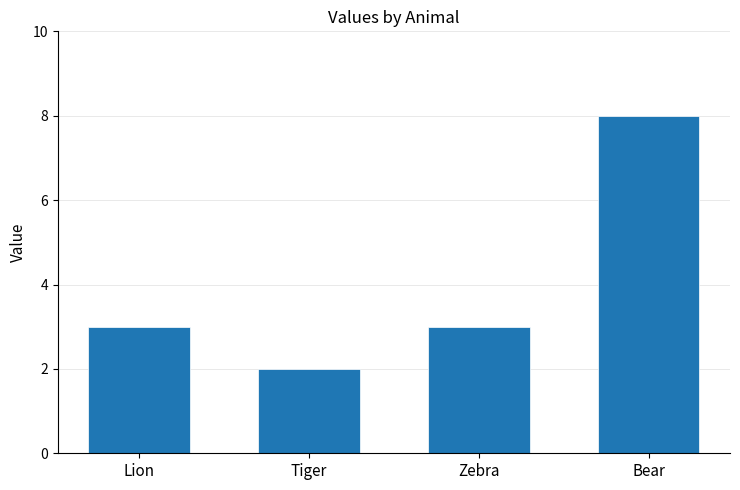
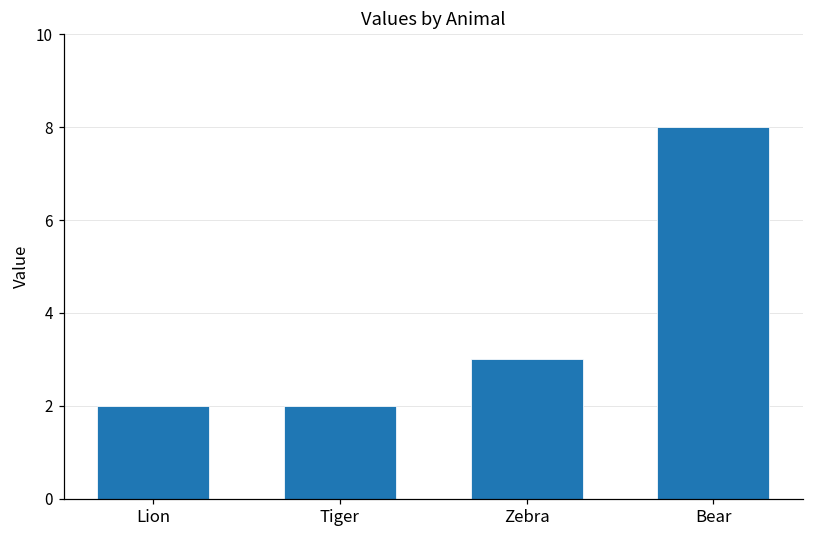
Lion: 3 -> 2
